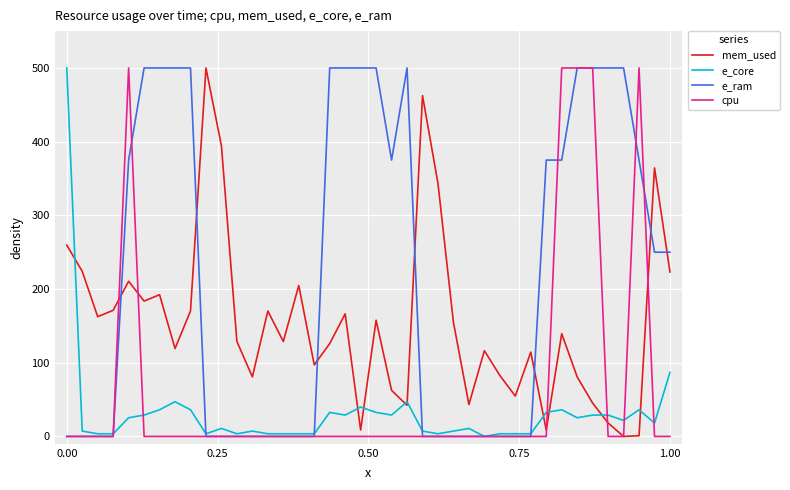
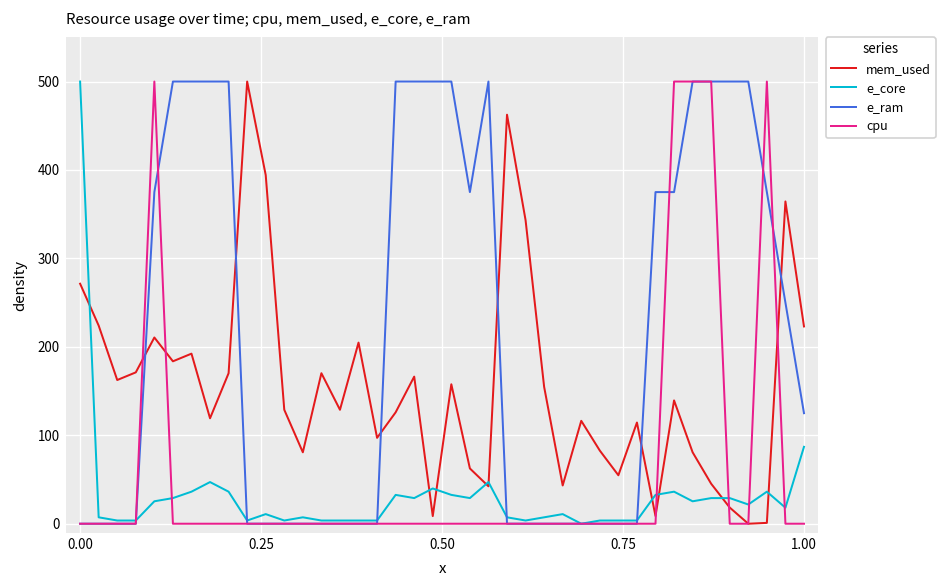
mem_used, 0.00: 260 -> 270
e_ram, 1.00: 250 -> 120
